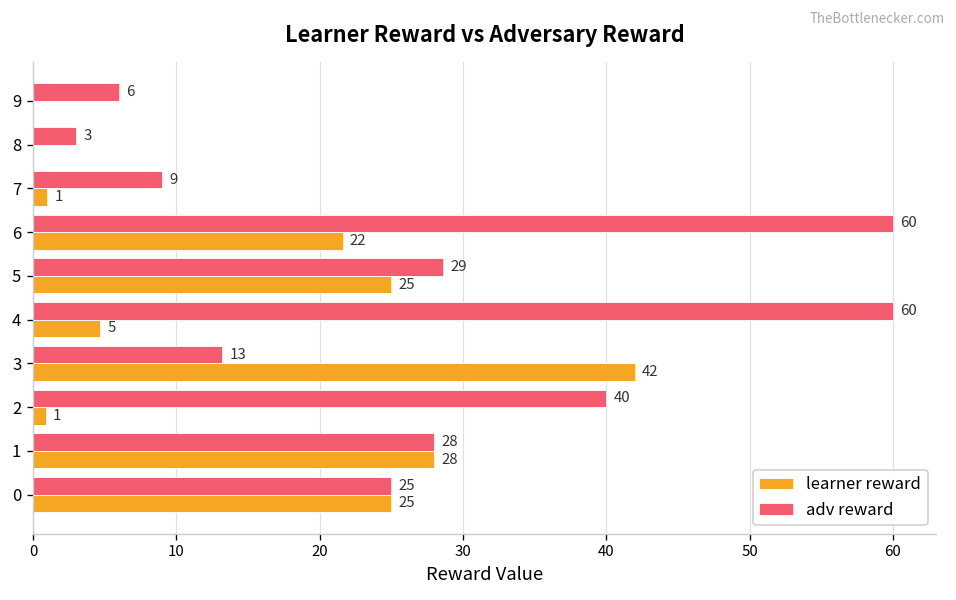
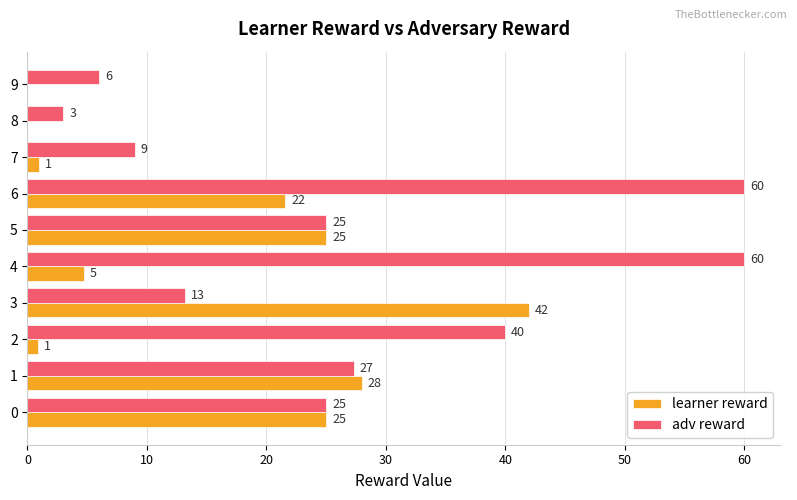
adv reward, 5: 29 -> 25
adv reward, 1: 28 -> 27
